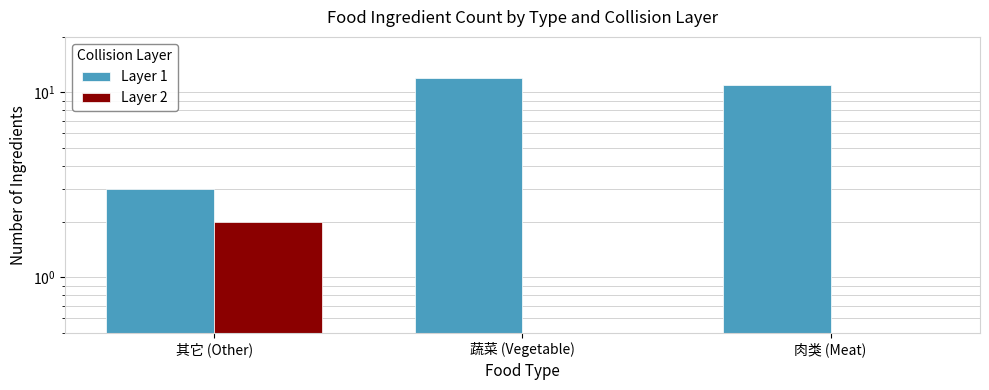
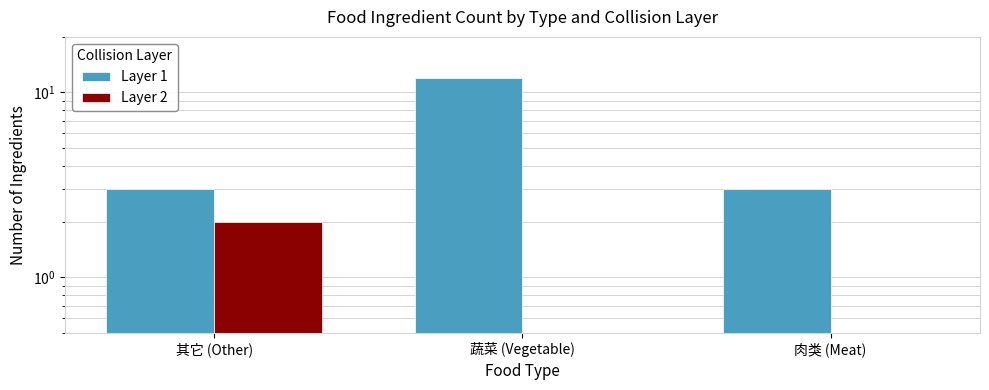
Layer 1, 肉类 (Meat): 11 -> 3
